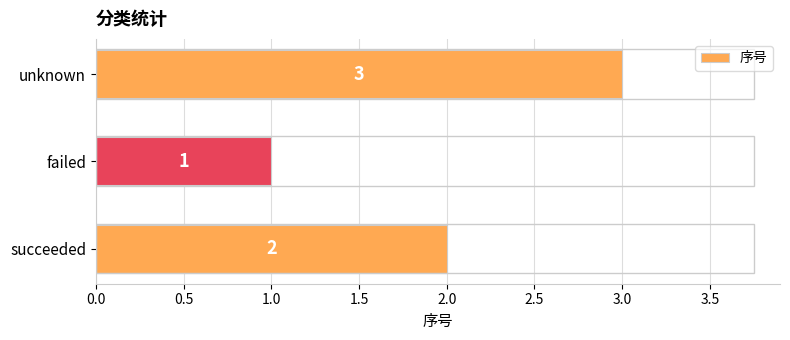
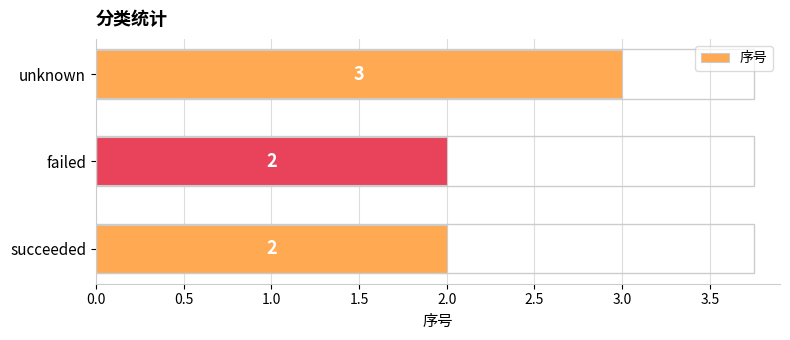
failed: 1 -> 2
